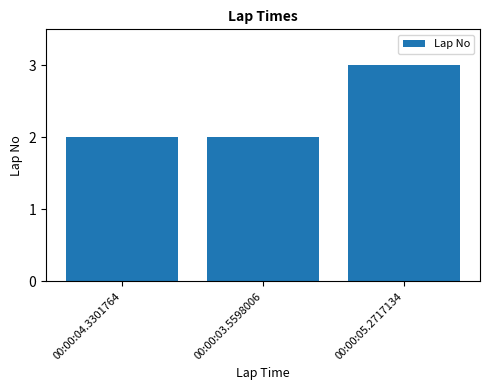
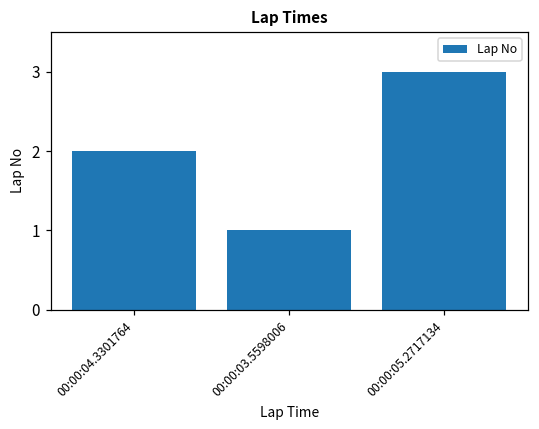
00:00:03.5598006: 2 -> 1
